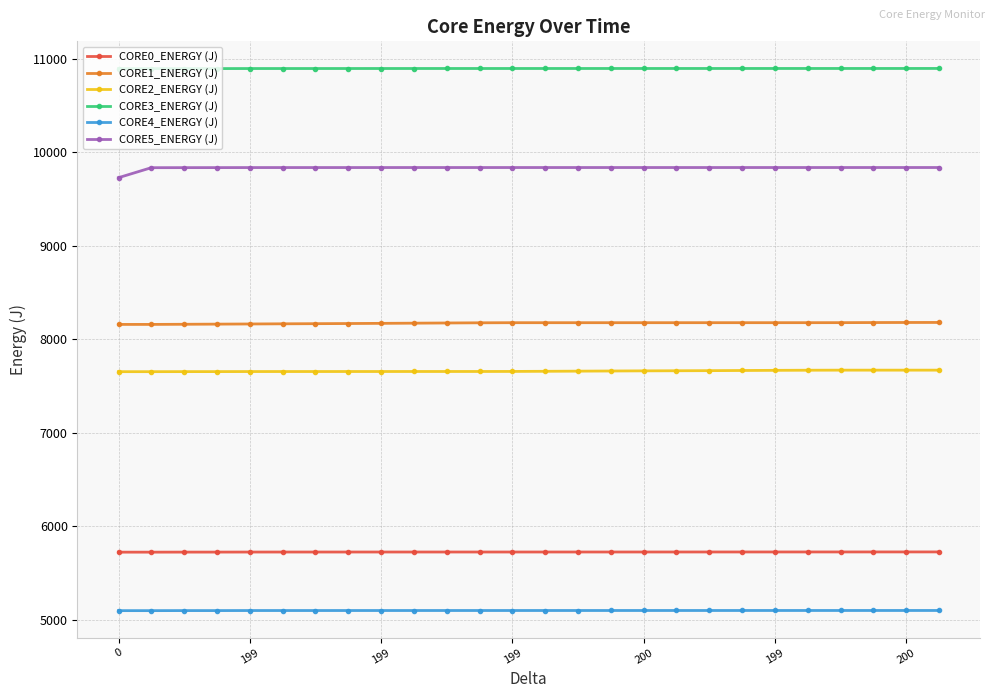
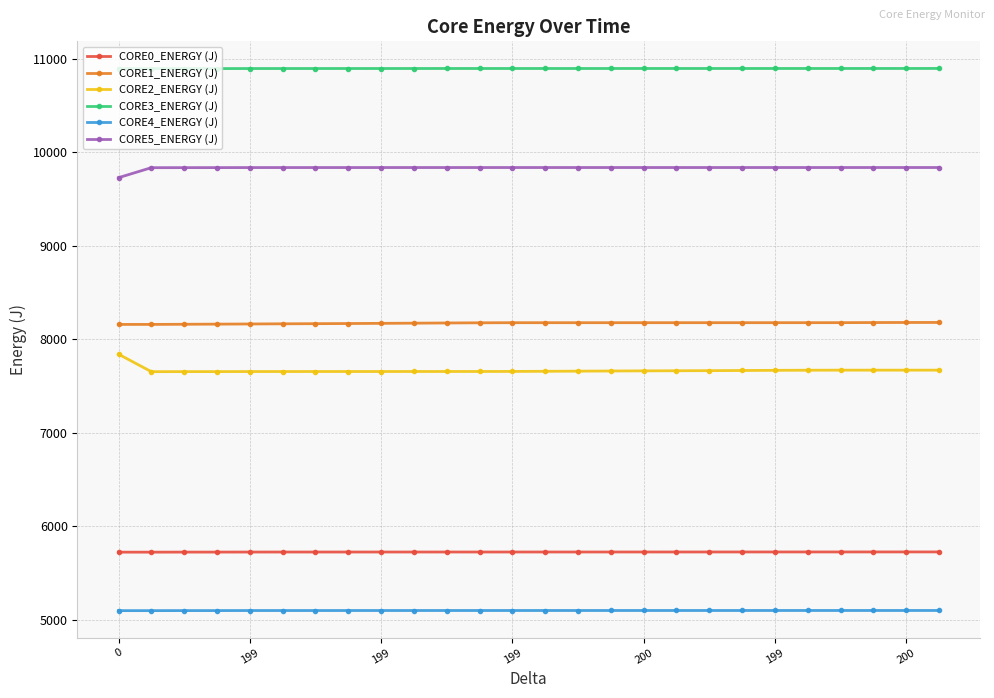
CORE2_ENERGY (J), 0: 7700 -> 7800
